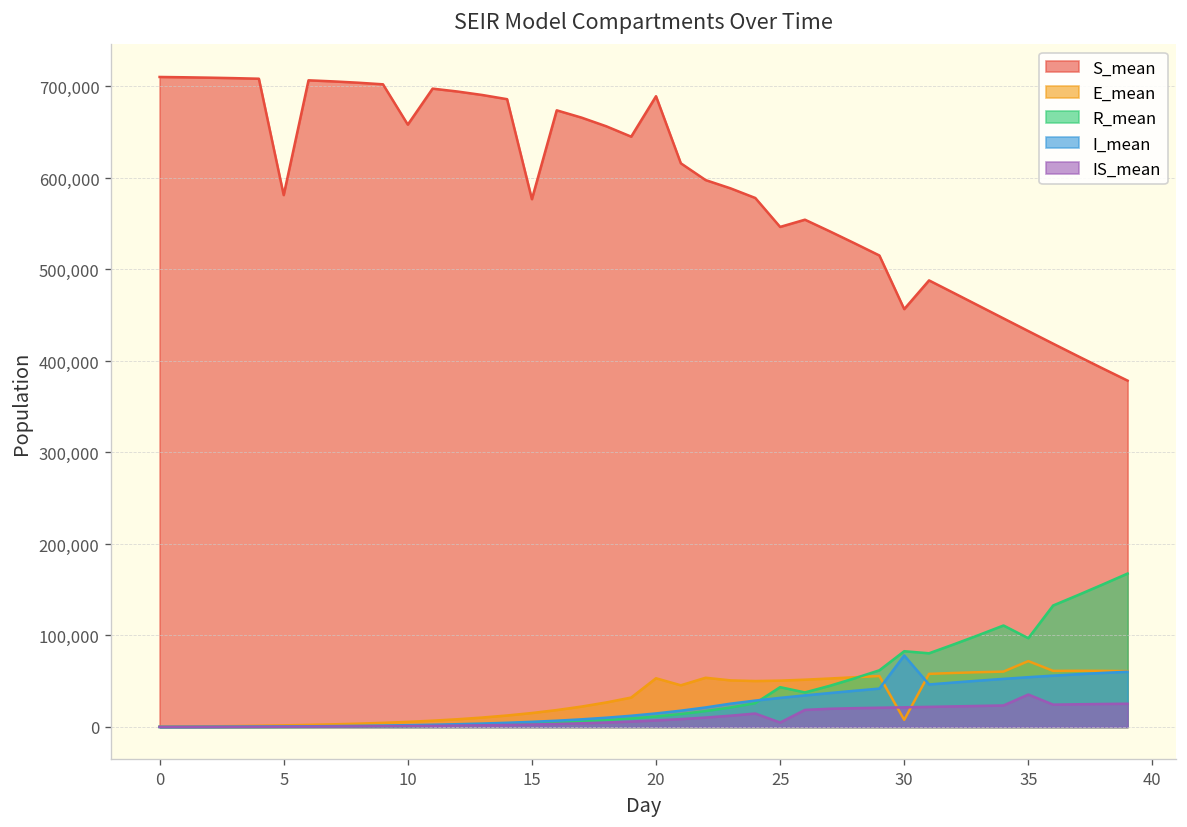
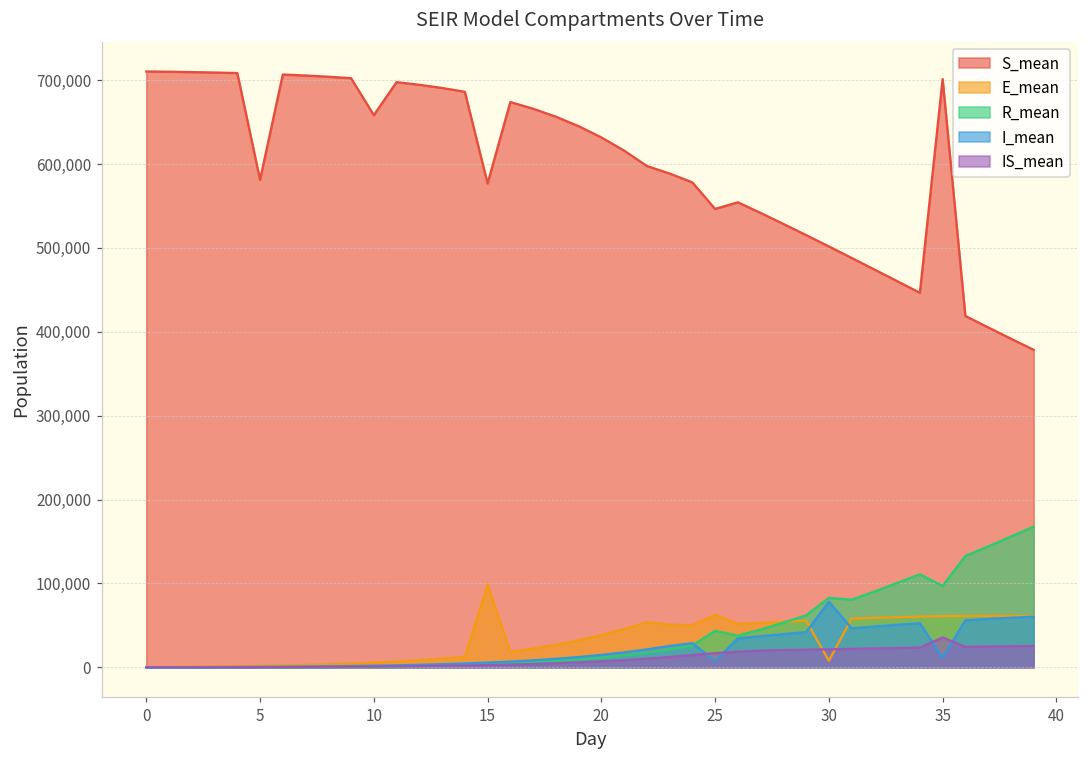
E_mean, 15: 20,000 -> 100,000
S_mean, 20: 690,000 -> 630,000
E_mean, 20: 50,000 -> 40,000
E_mean, 25: 50,000 -> 60,000
I_mean, 25: 30,000 -> 10,000
IS_mean, 25: 0 -> 20,000
S_mean, 30: 460,000 -> 500,000
S_mean, 35: 430,000 -> 700,000
E_mean, 35: 70,000 -> 60,000
I_mean, 35: 50,000 -> 10,000
